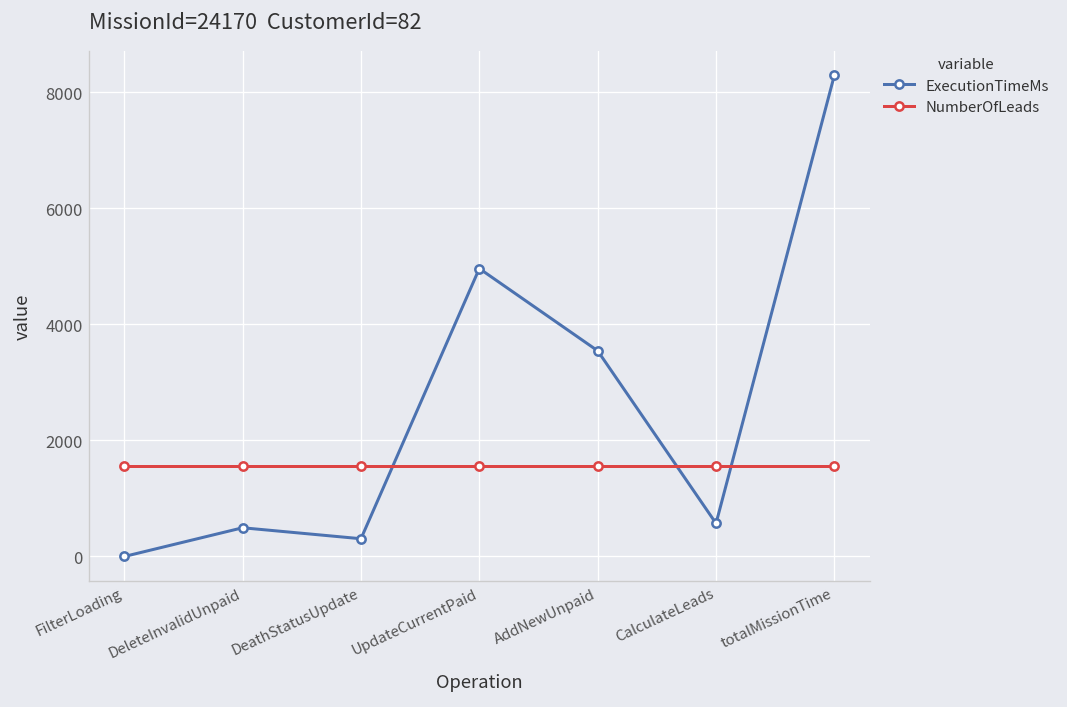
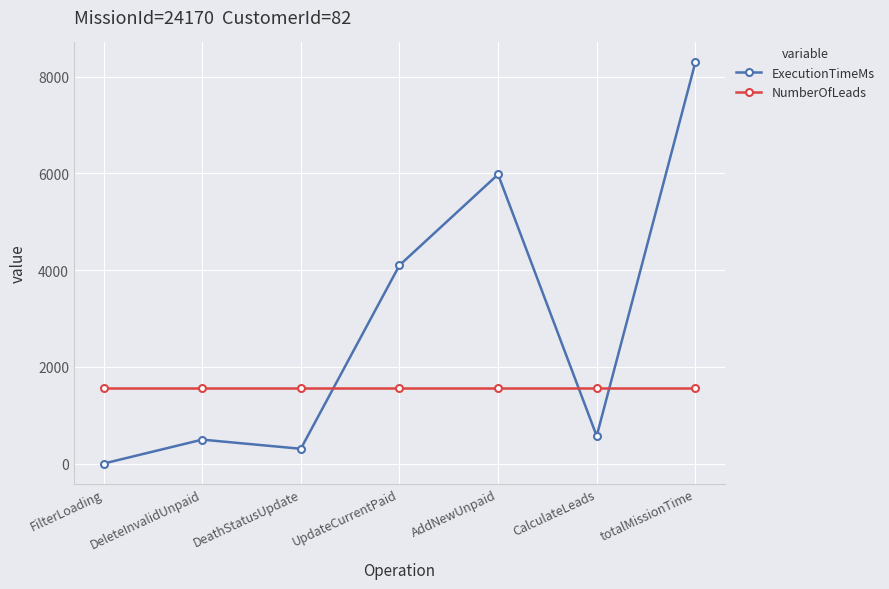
ExecutionTimeMs, UpdateCurrentPaid: 5000 -> 4100
ExecutionTimeMs, AddNewUnpaid: 3500 -> 6000
